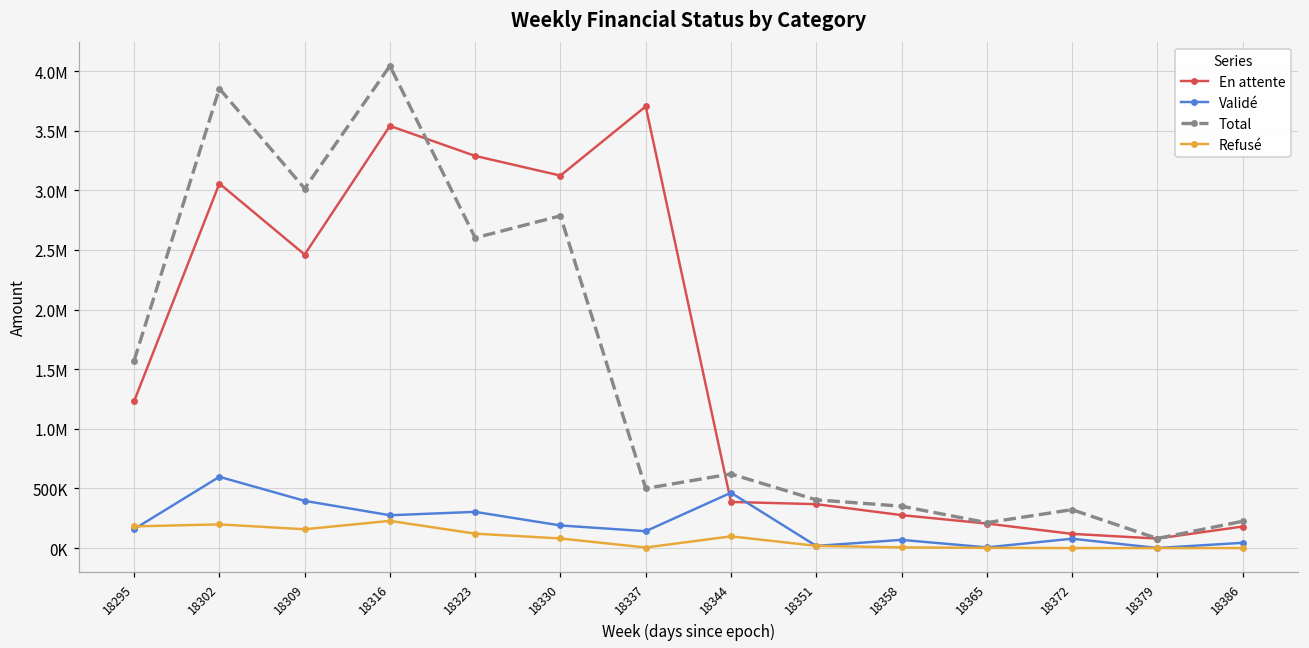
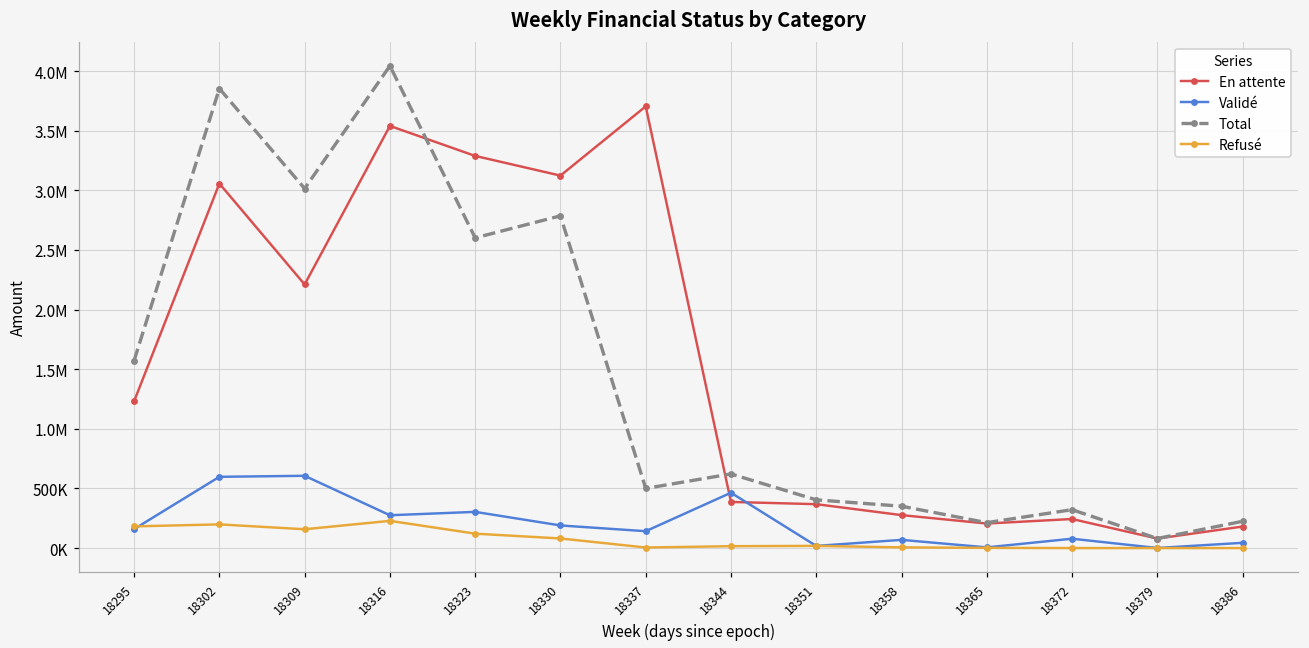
En attente, 18309: 2460000 -> 2210000
Validé, 18309: 400000 -> 610000
Refusé, 18344: 100000 -> 20000
En attente, 18372: 120000 -> 240000
